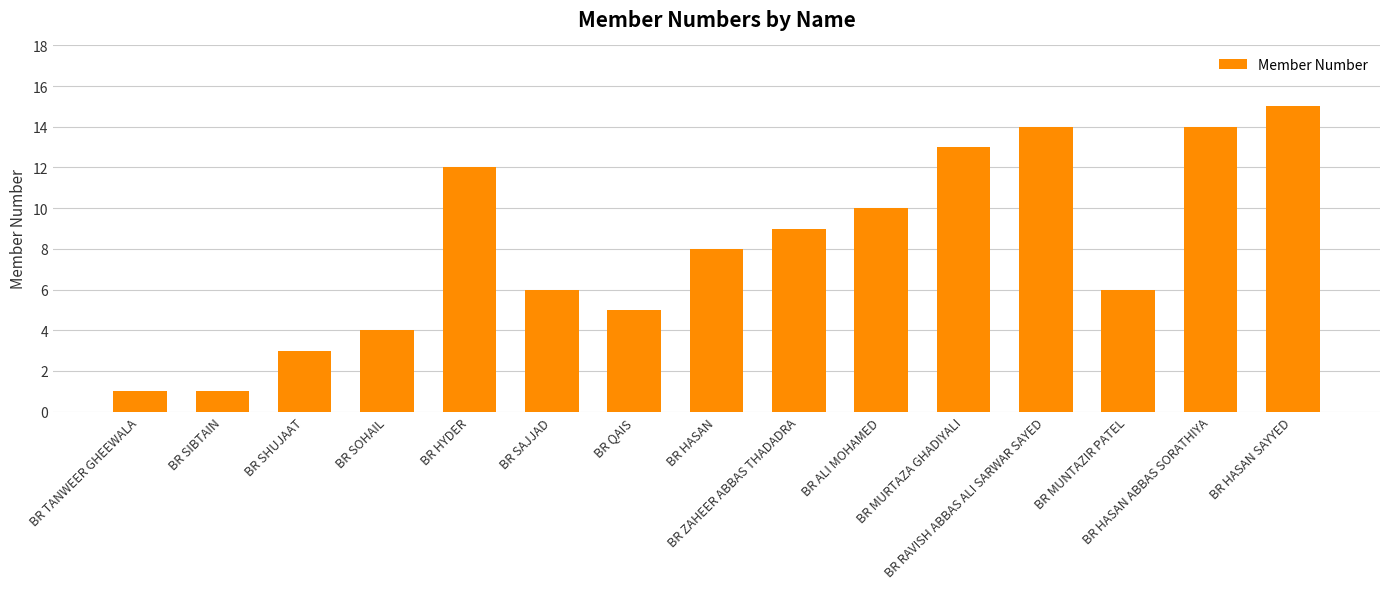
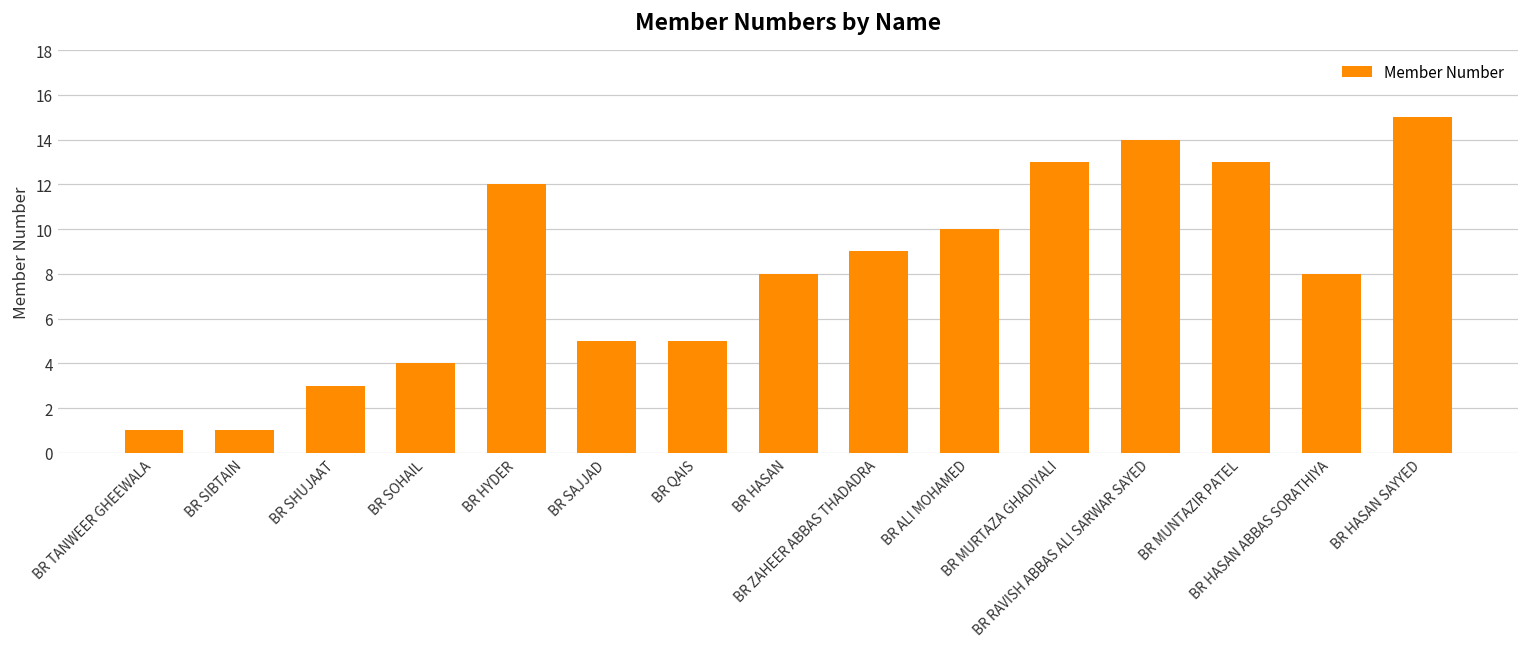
BR SAJJAD: 6 -> 5
BR MUNTAZIR PATEL: 6 -> 13
BR HASAN ABBAS SORATHIYA: 14 -> 8
